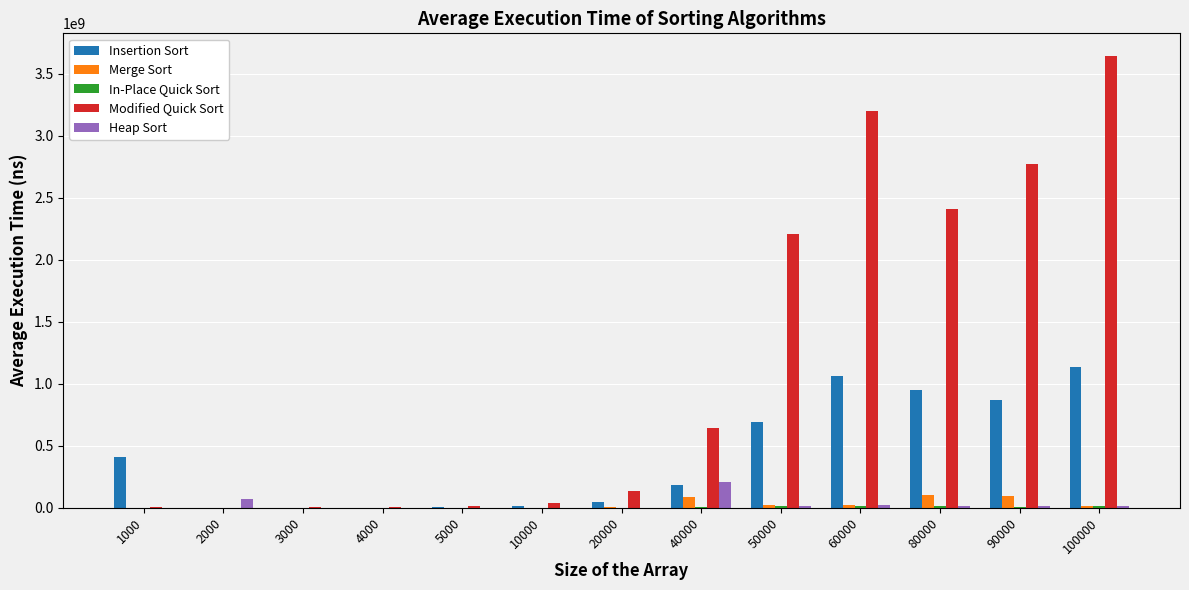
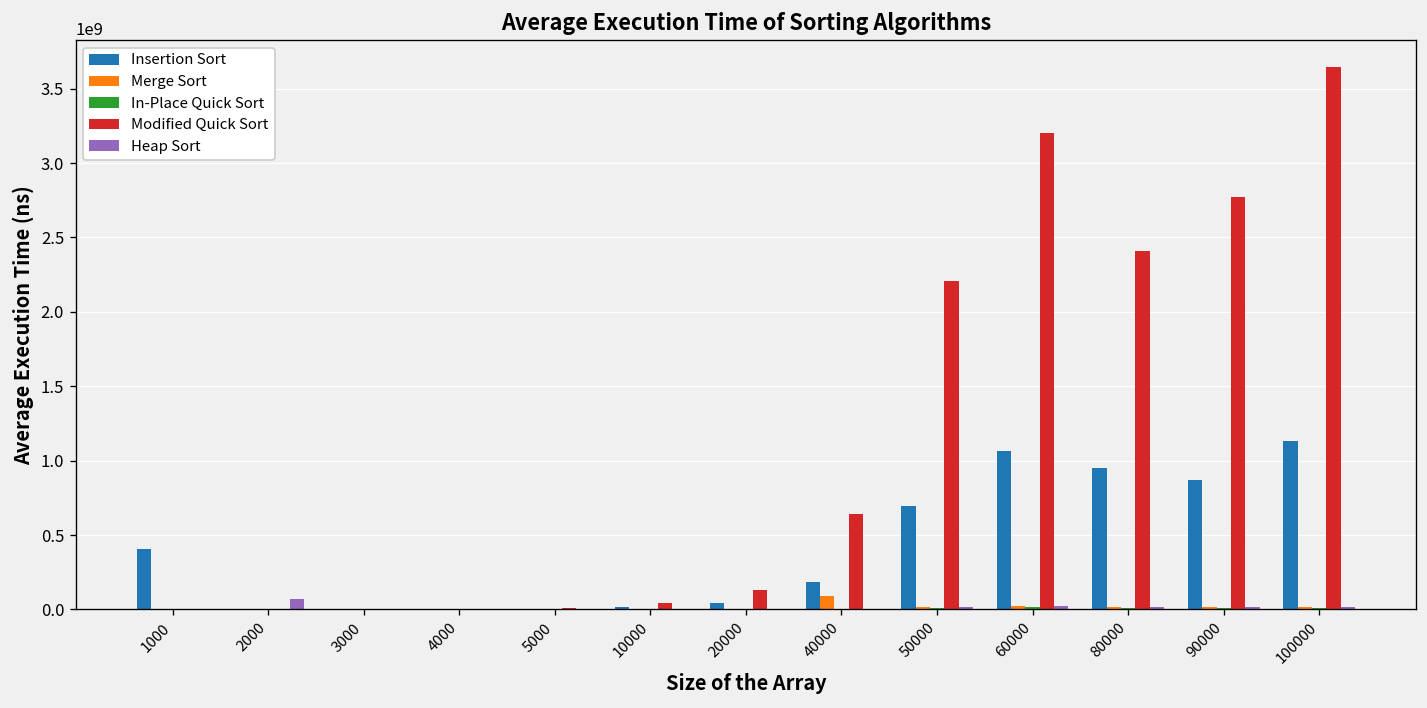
Heap Sort, 40000: 210000000 -> 0
Merge Sort, 80000: 110000000 -> 20000000
Merge Sort, 90000: 100000000 -> 10000000
